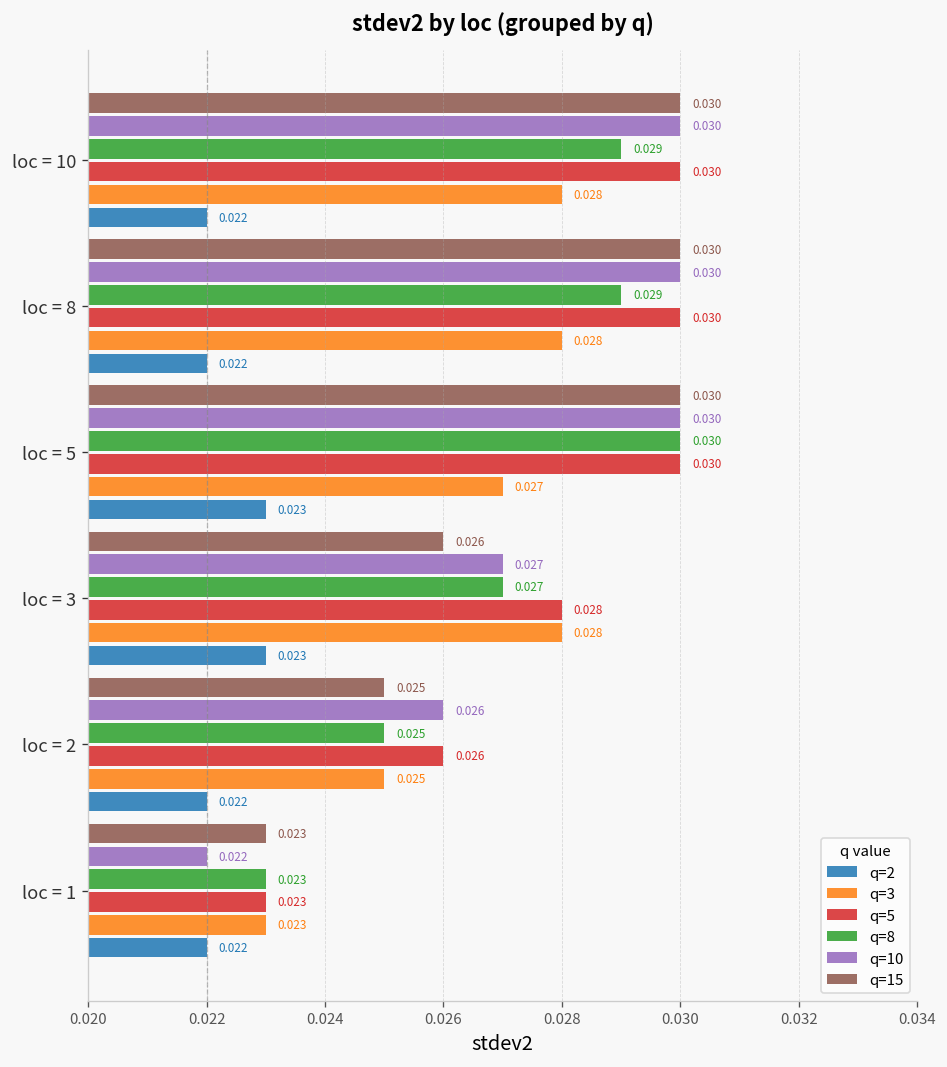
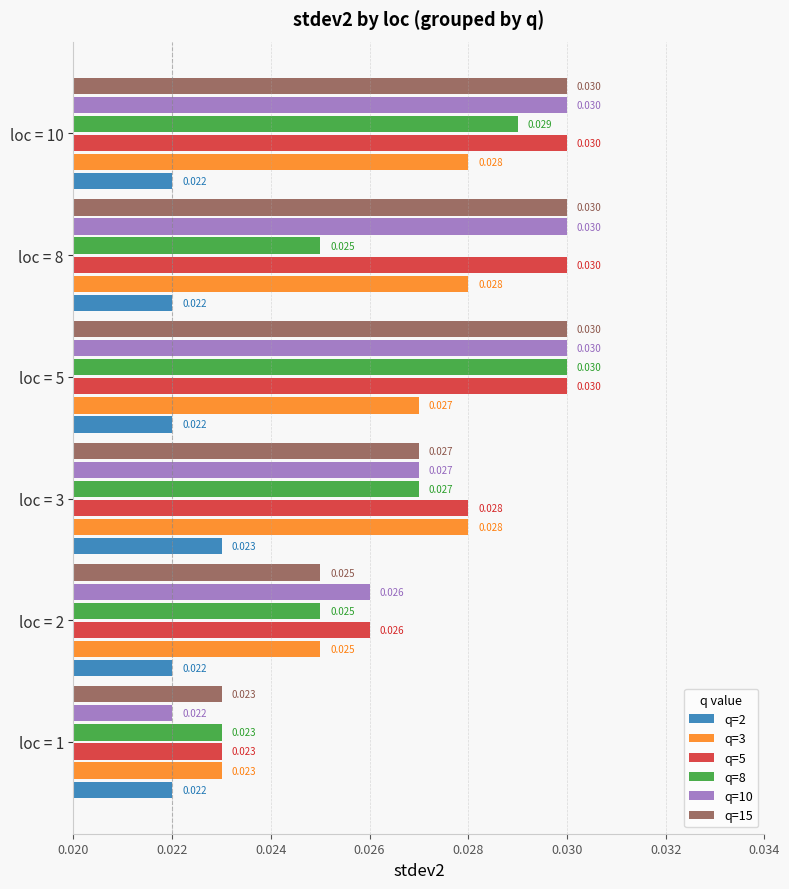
q=8, loc = 8: 0.029 -> 0.025
q=2, loc = 5: 0.023 -> 0.022
q=15, loc = 3: 0.026 -> 0.027
